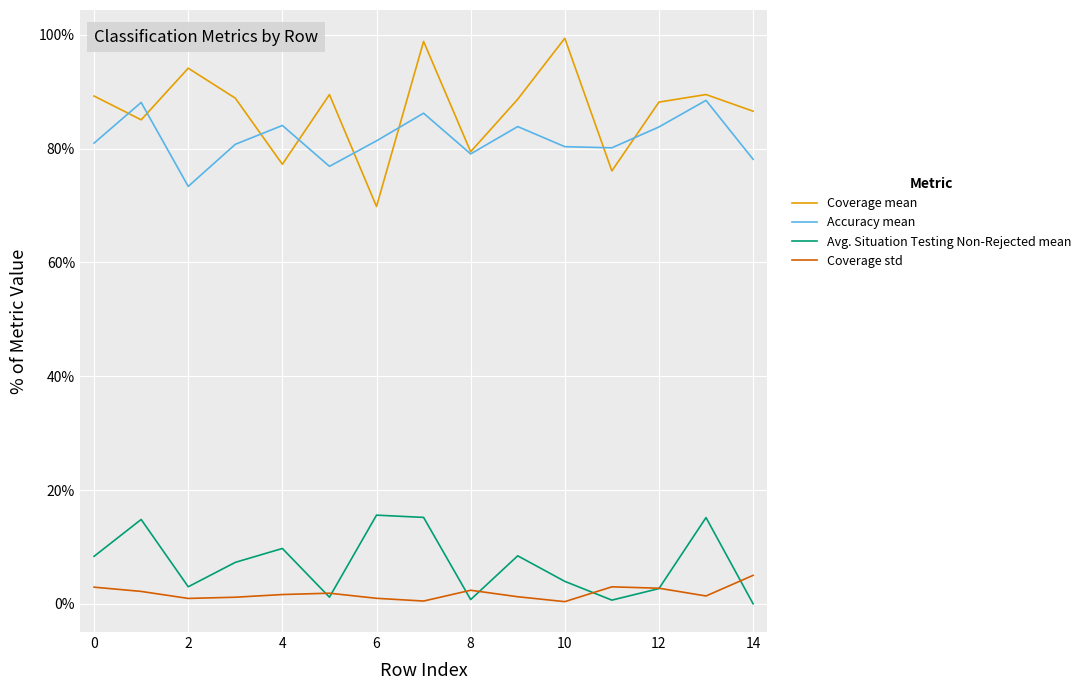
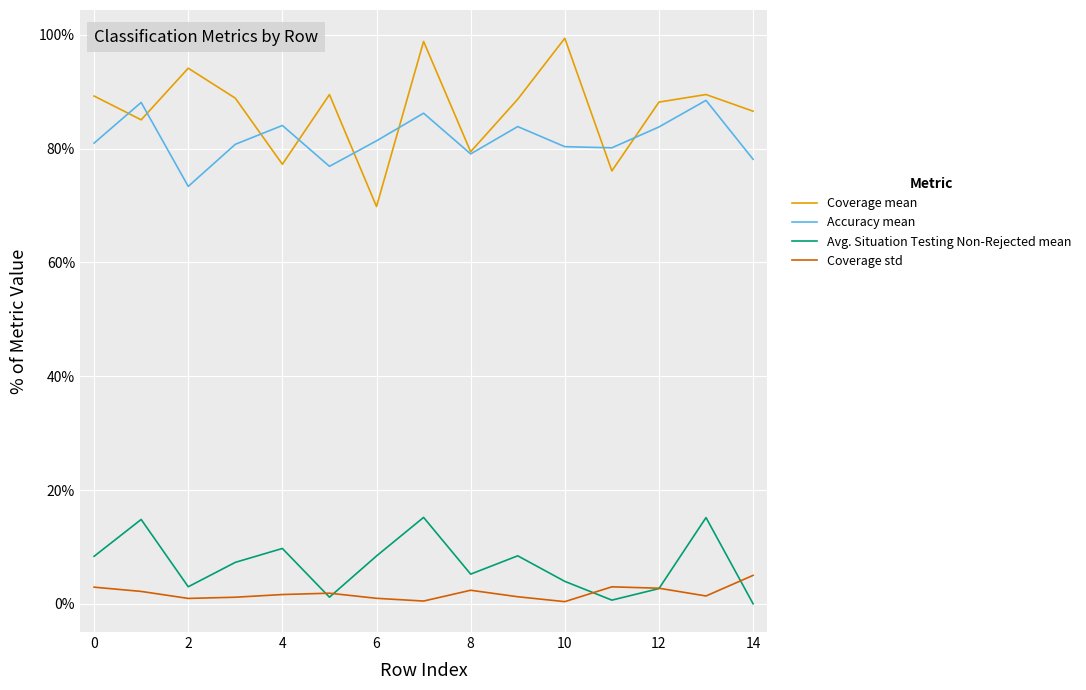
Avg. Situation Testing Non-Rejected mean, 6: 16% -> 8%
Avg. Situation Testing Non-Rejected mean, 8: 1% -> 5%
